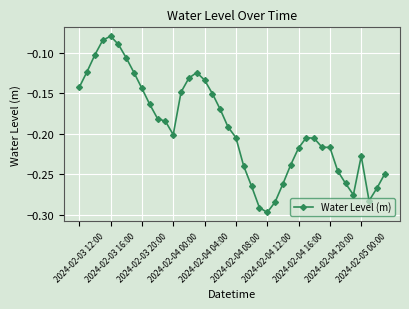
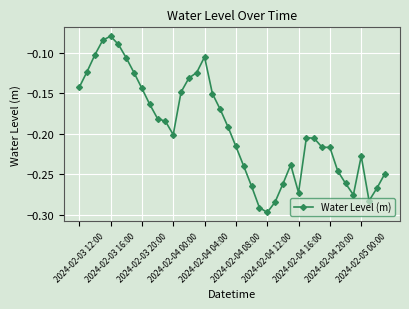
2024-02-04 04:00: -0.13 -> -0.11
2024-02-04 08:00: -0.20 -> -0.22
2024-02-04 16:00: -0.22 -> -0.27
